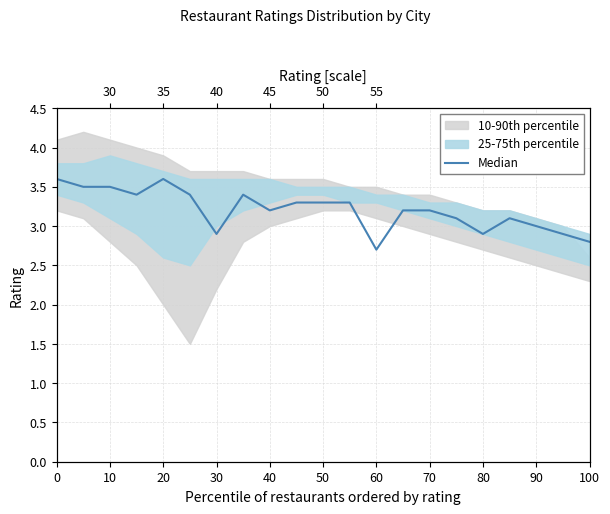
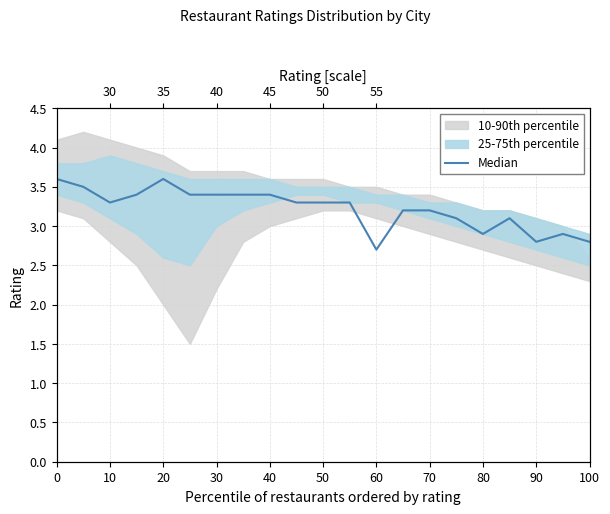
Median, 10: 3.5 -> 3.3
Median, 30: 2.9 -> 3.4
Median, 40: 3.2 -> 3.4
Median, 90: 3.0 -> 2.8
